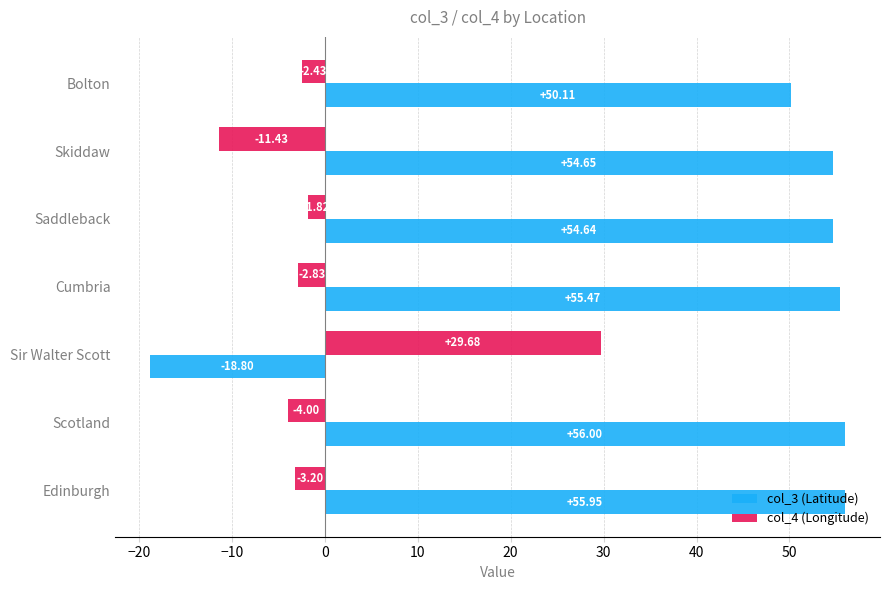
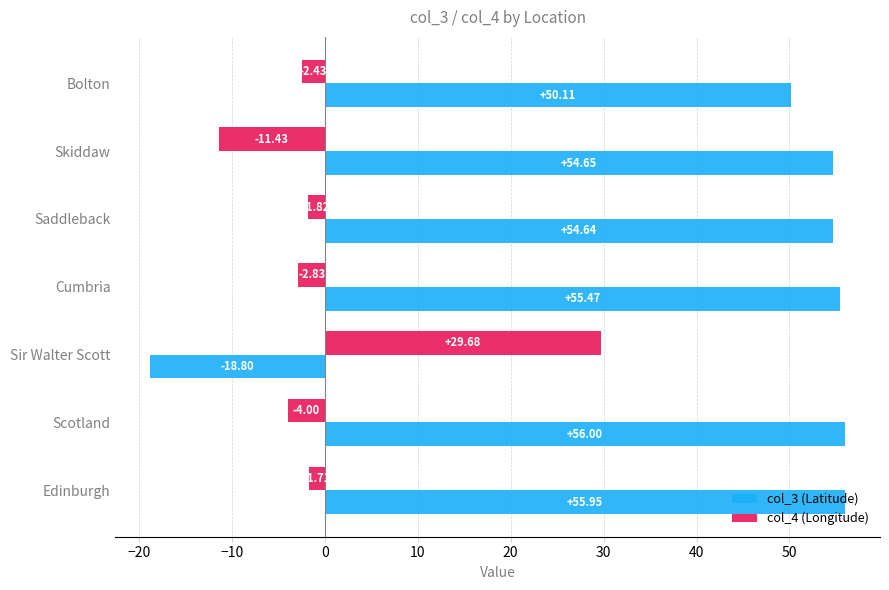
col_4 (Longitude), Edinburgh: -3.20 -> -1.71
